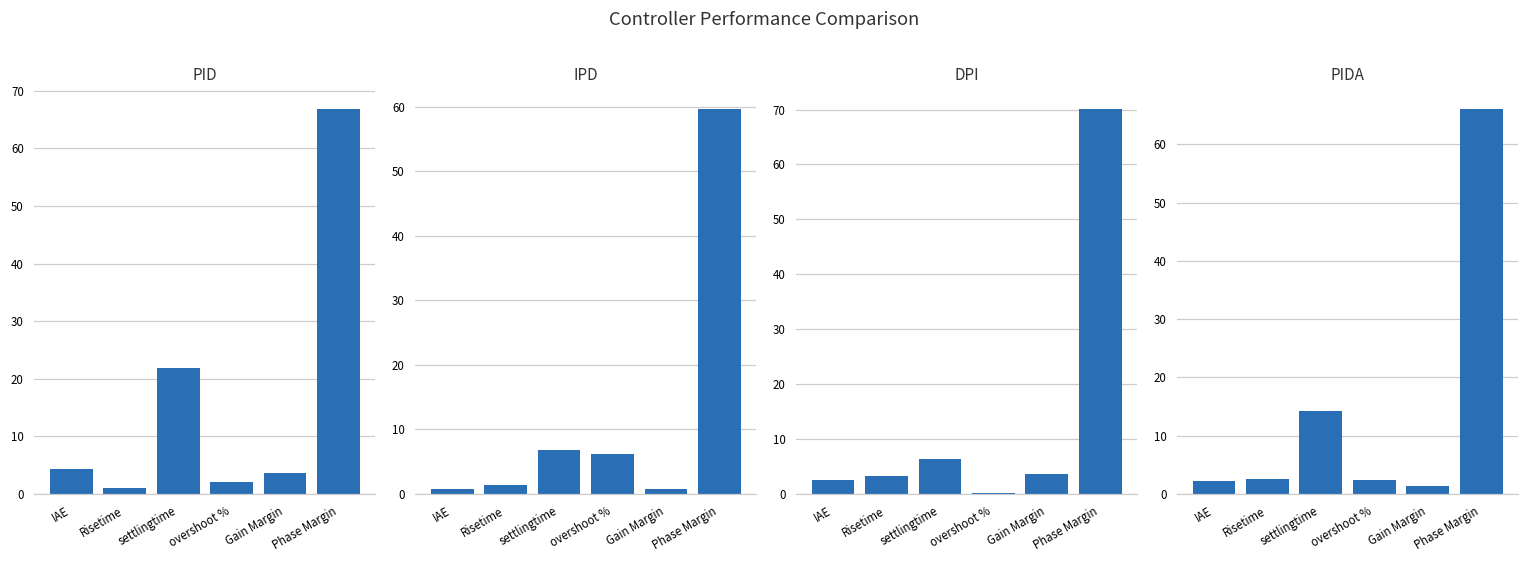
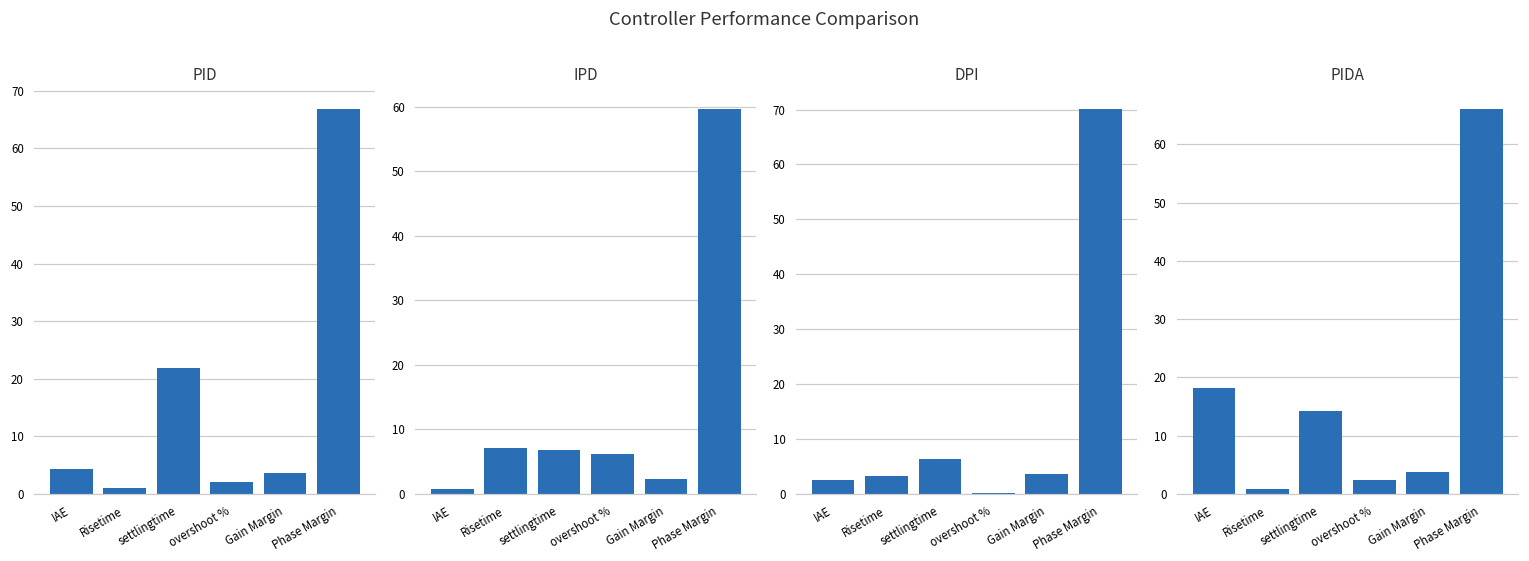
IPD, Risetime: 1 -> 7
IPD, Gain Margin: 1 -> 2
PIDA, IAE: 2 -> 18
PIDA, Risetime: 2 -> 1
PIDA, Gain Margin: 1 -> 4
